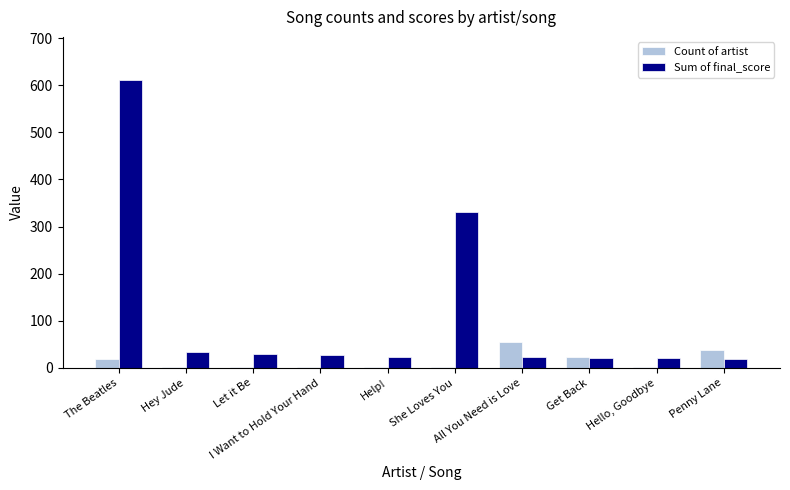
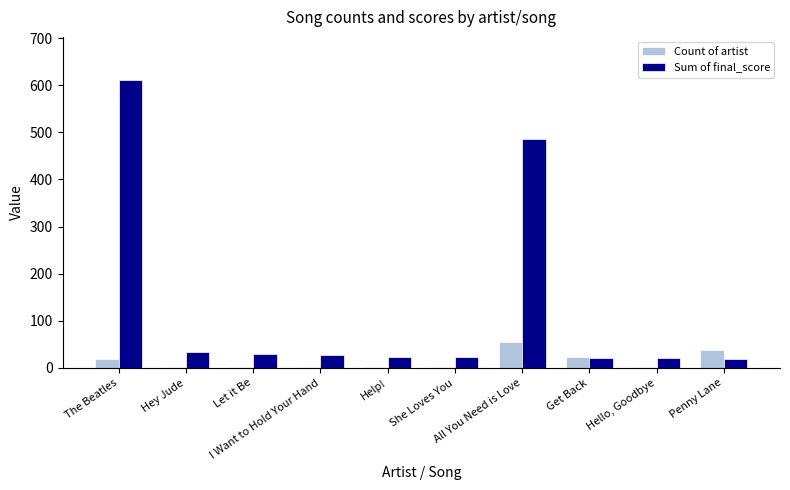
Sum of final_score, She Loves You: 330 -> 20
Sum of final_score, All You Need is Love: 20 -> 490
